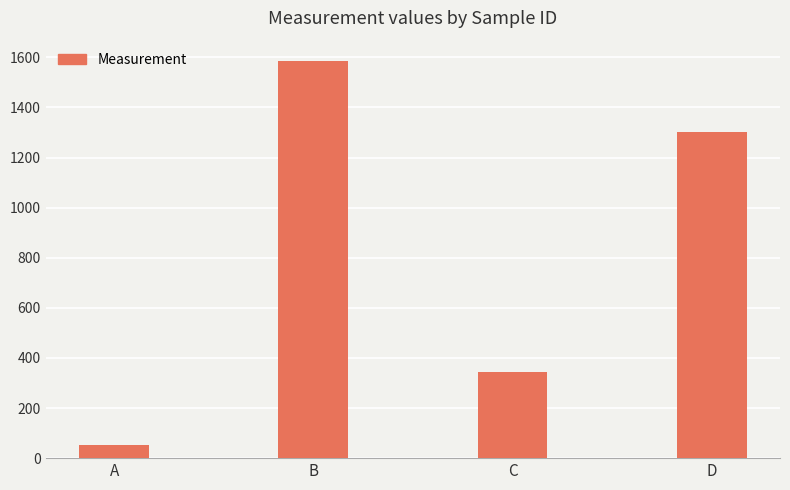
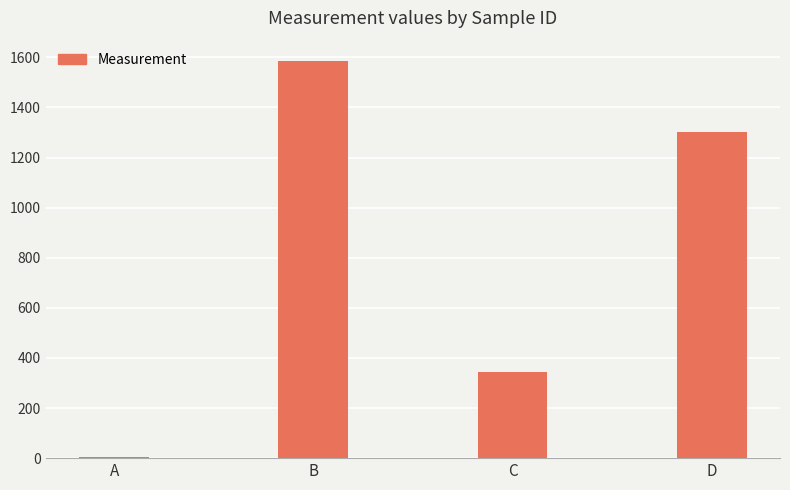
A: 50 -> 0
